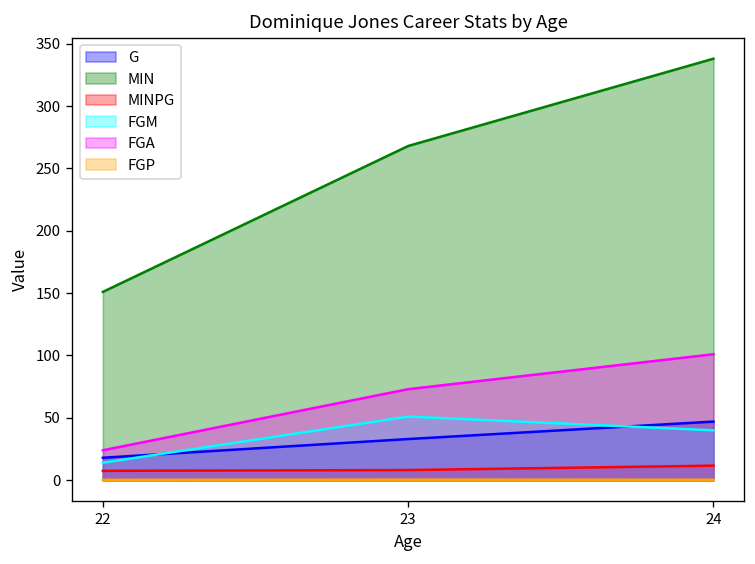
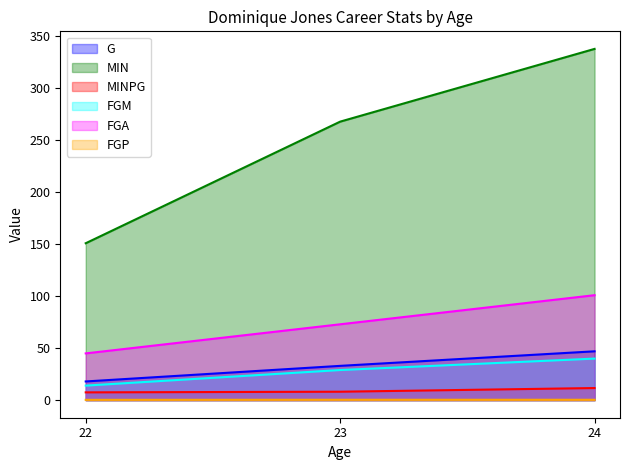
FGA, 22: 24 -> 45
FGM, 23: 51 -> 29
